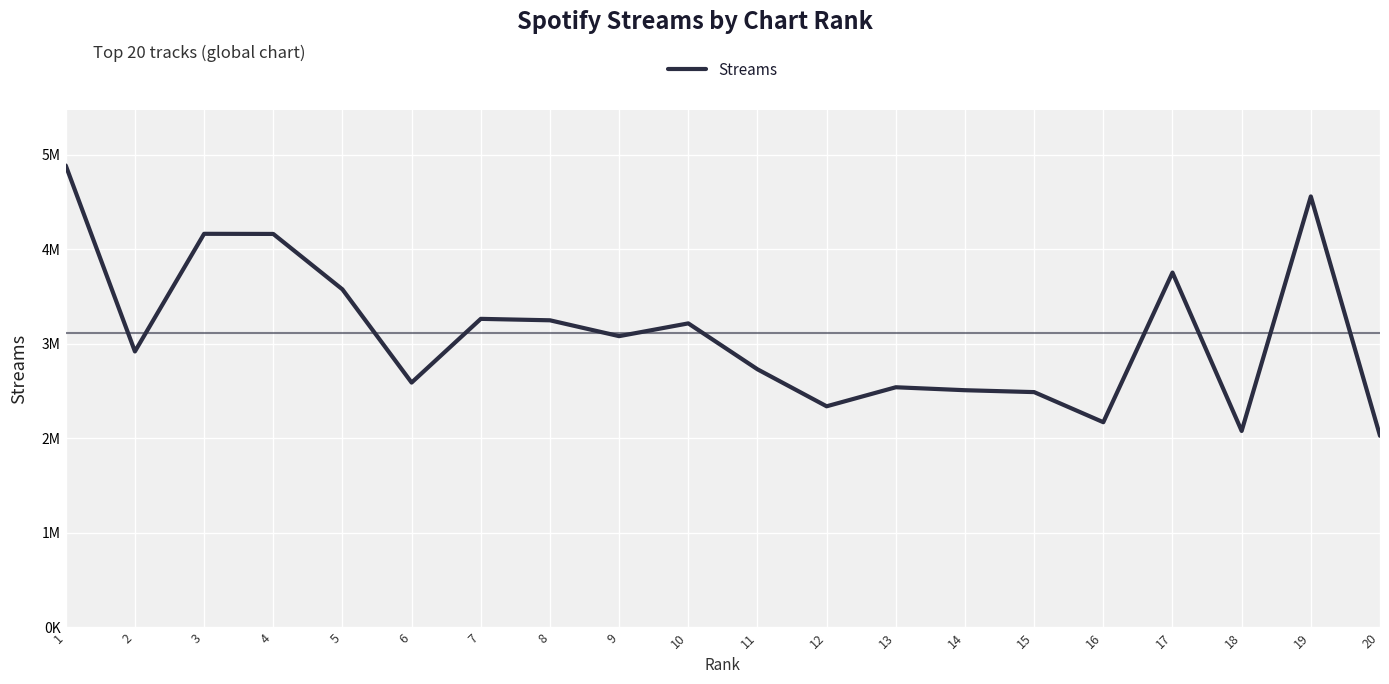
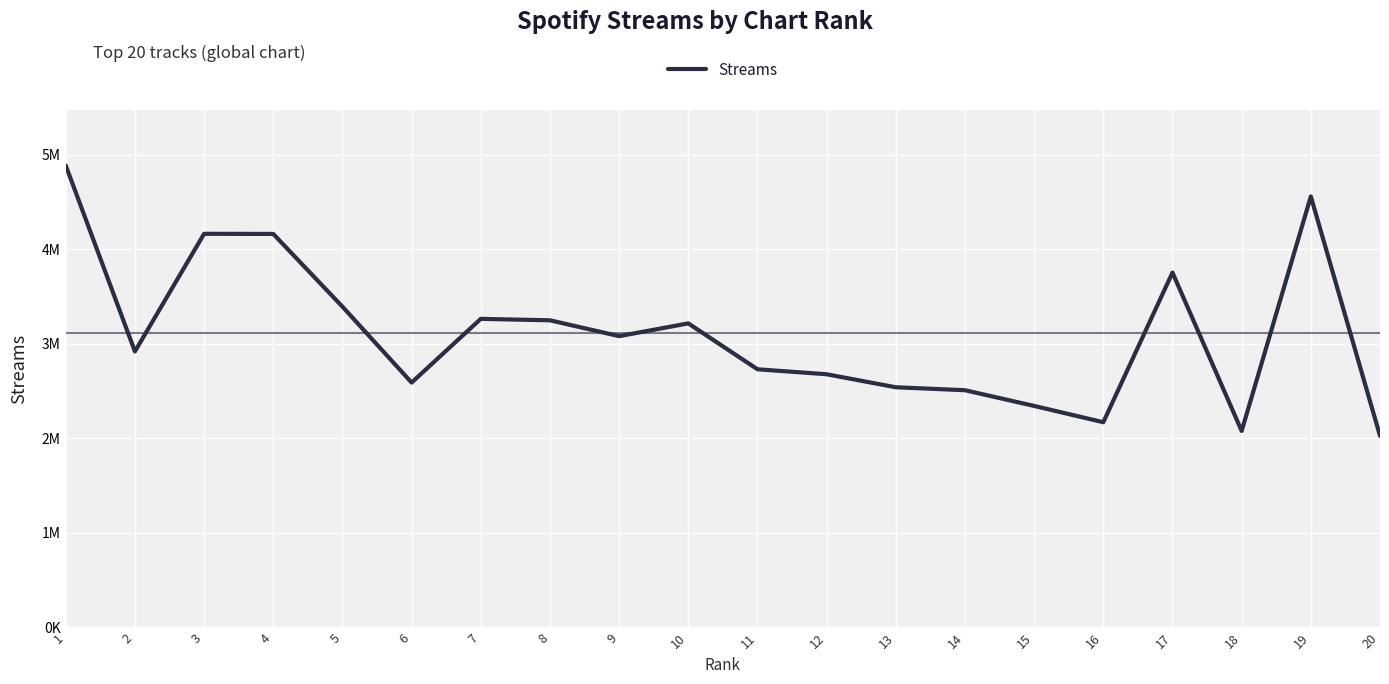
5: 3600000 -> 3400000
12: 2300000 -> 2700000
15: 2500000 -> 2300000
